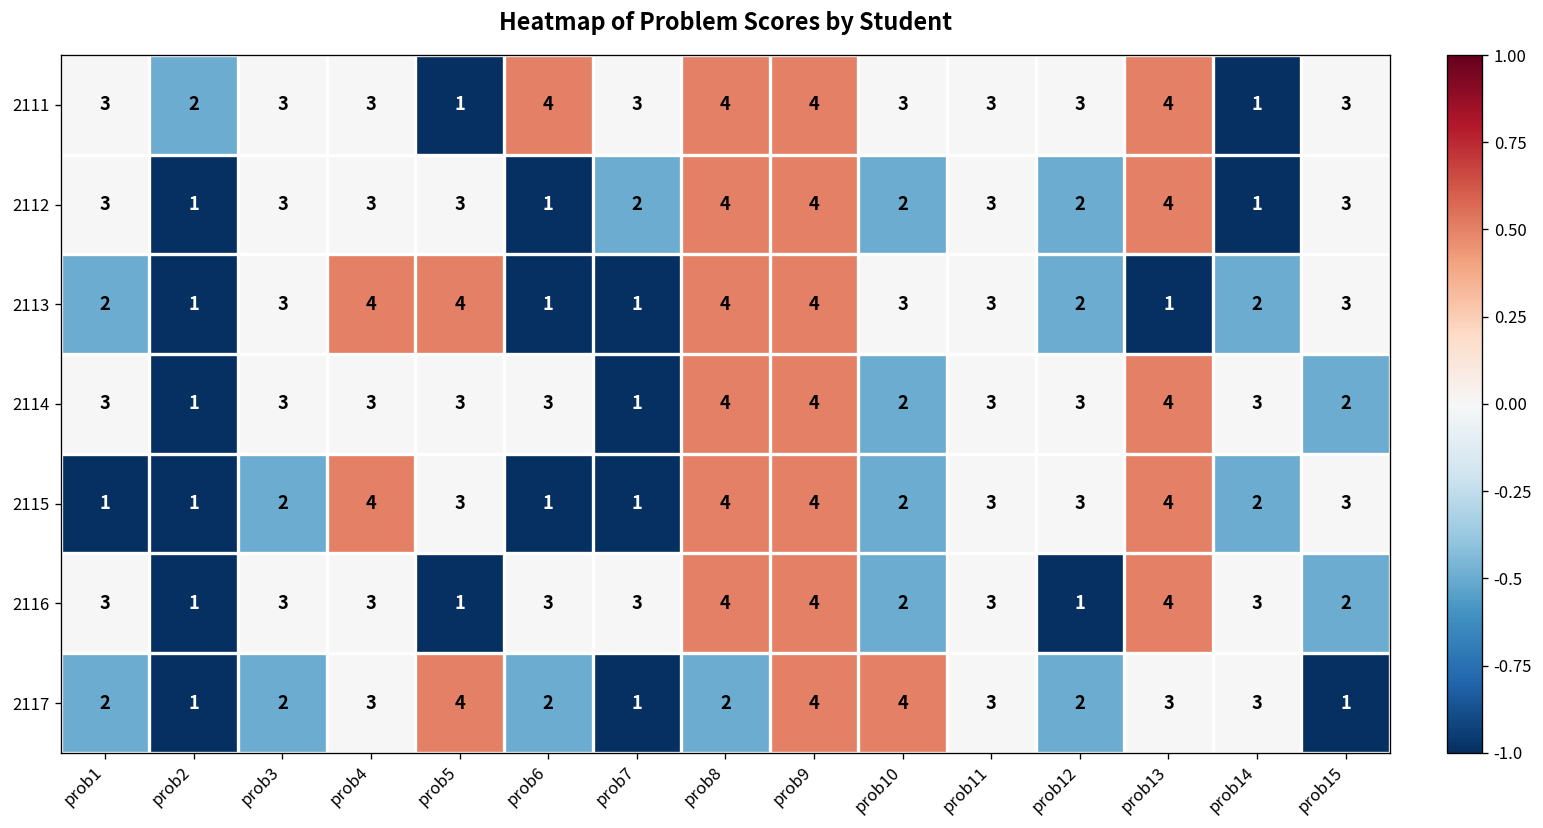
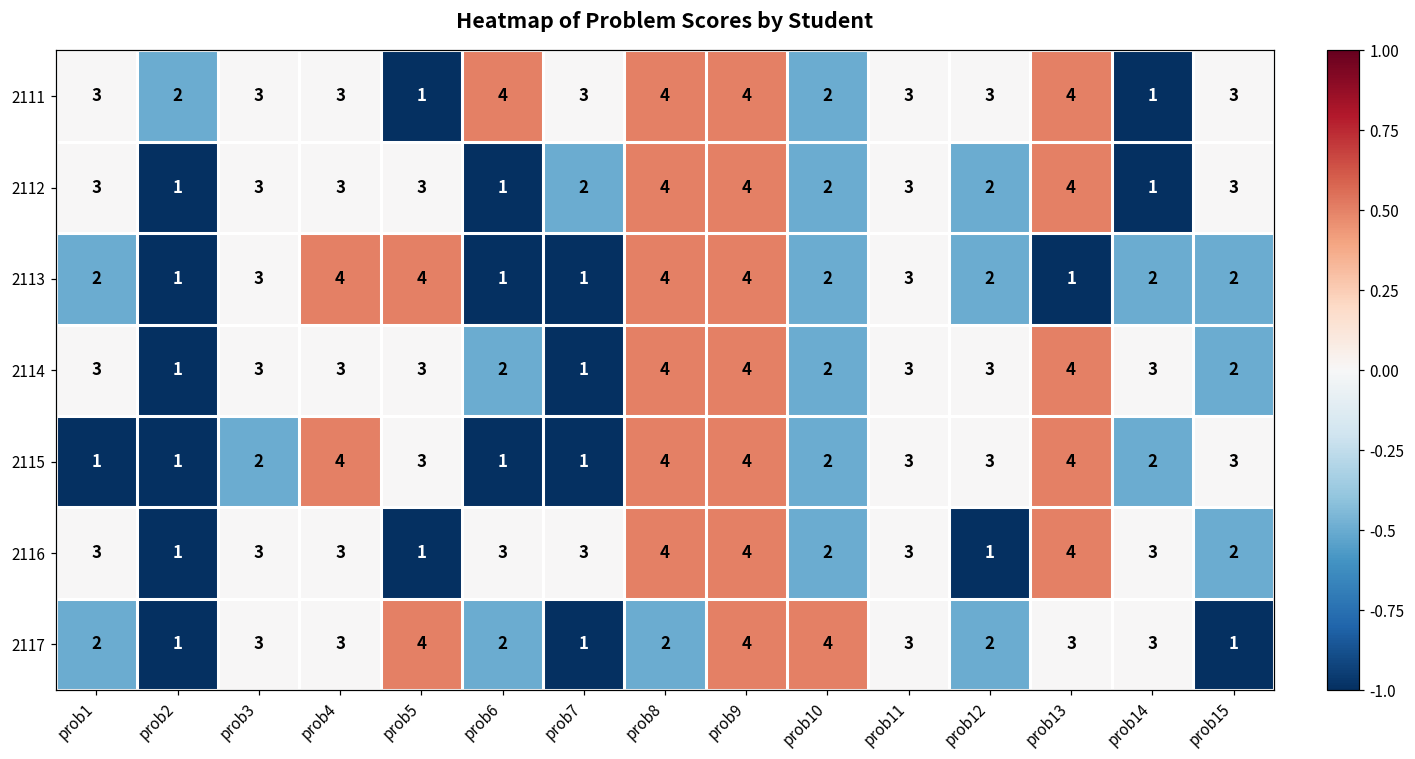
2111, prob10: 3 -> 2
2113, prob10: 3 -> 2
2113, prob15: 3 -> 2
2114, prob6: 3 -> 2
2117, prob3: 2 -> 3
